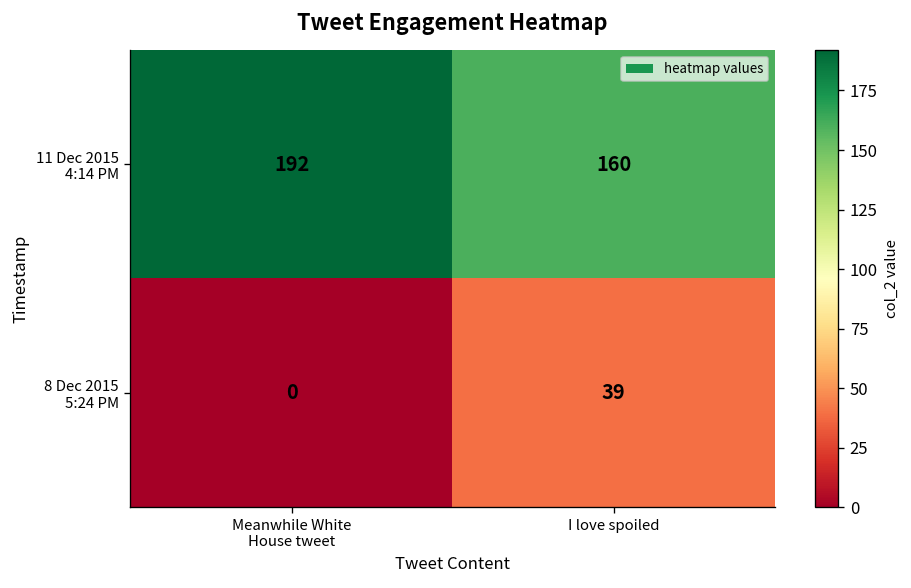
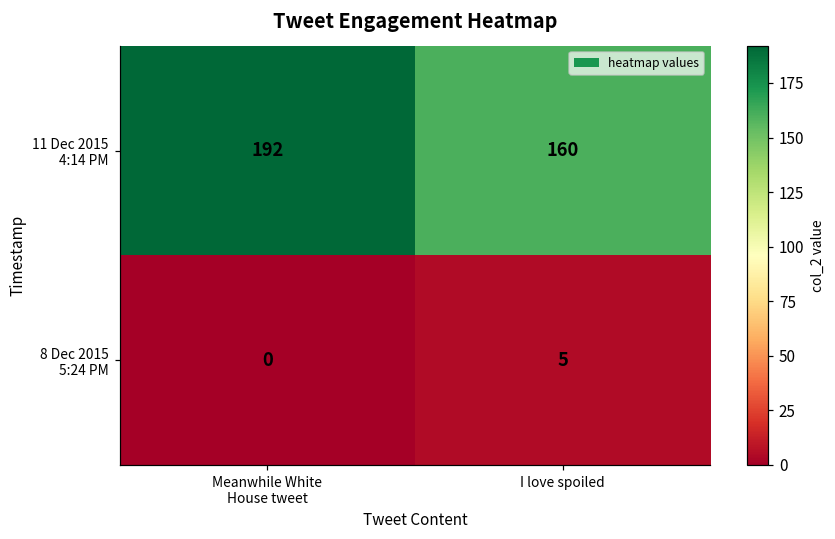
8 Dec 2015 5:24 PM, I love spoiled: 39 -> 5
